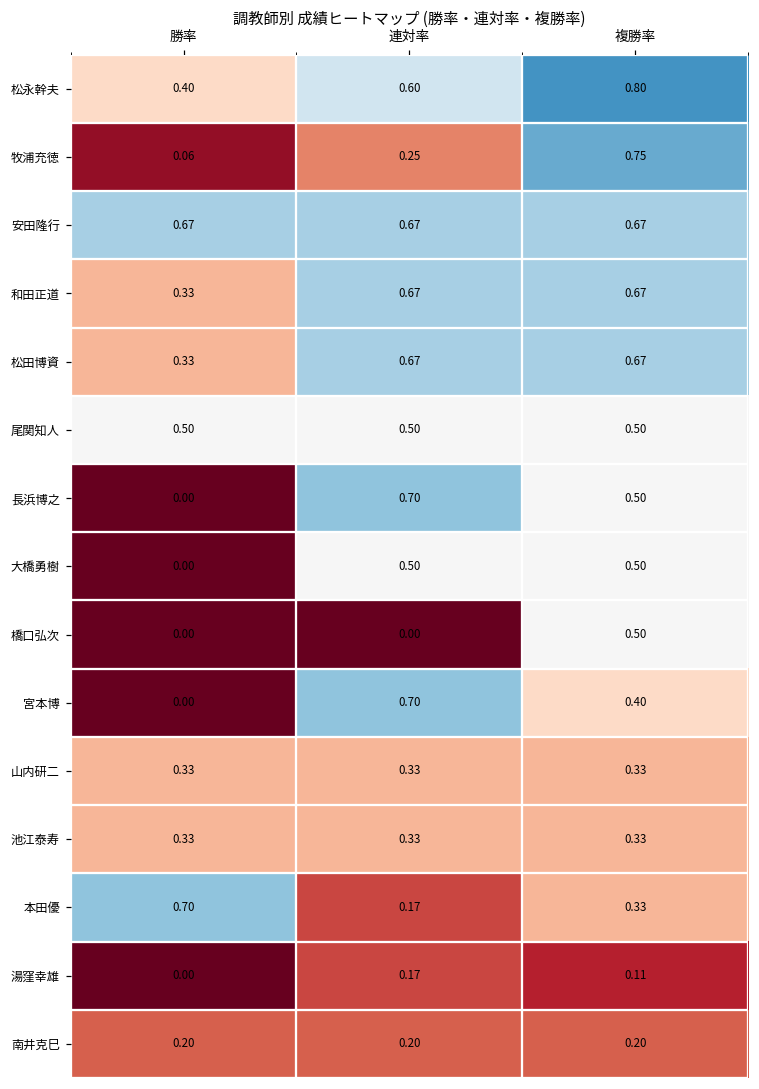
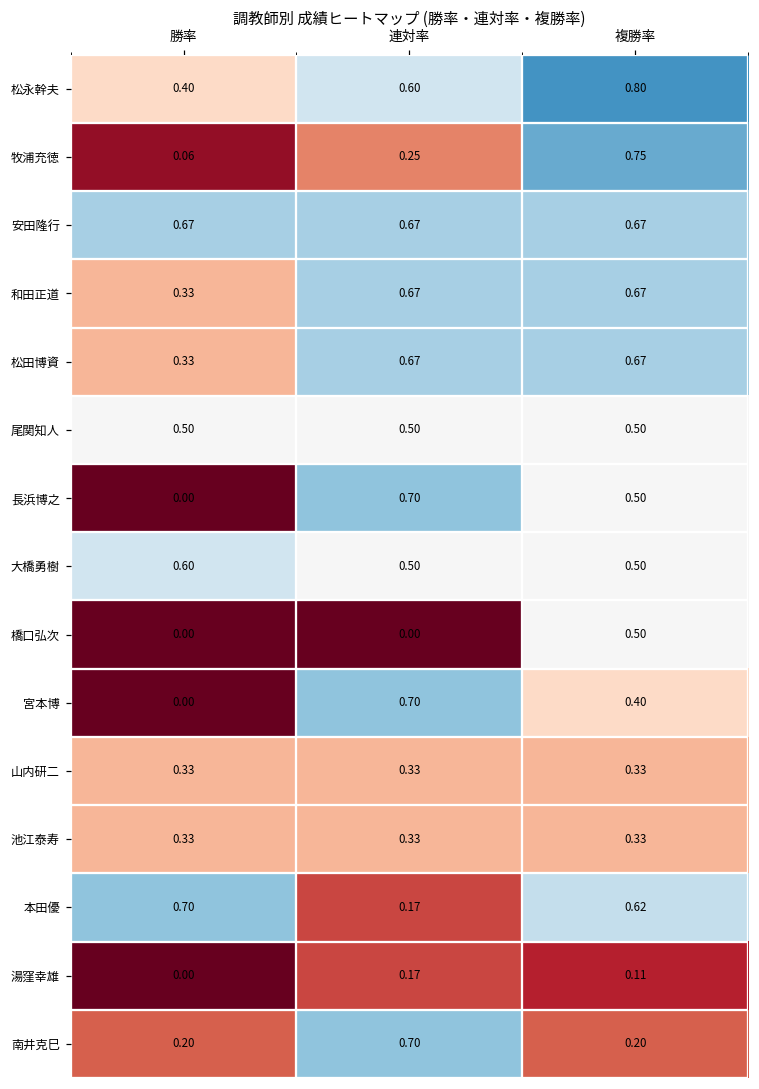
大橋勇樹, 勝率: 0.00 -> 0.60
本田優, 複勝率: 0.33 -> 0.62
南井克巳, 連対率: 0.20 -> 0.70
